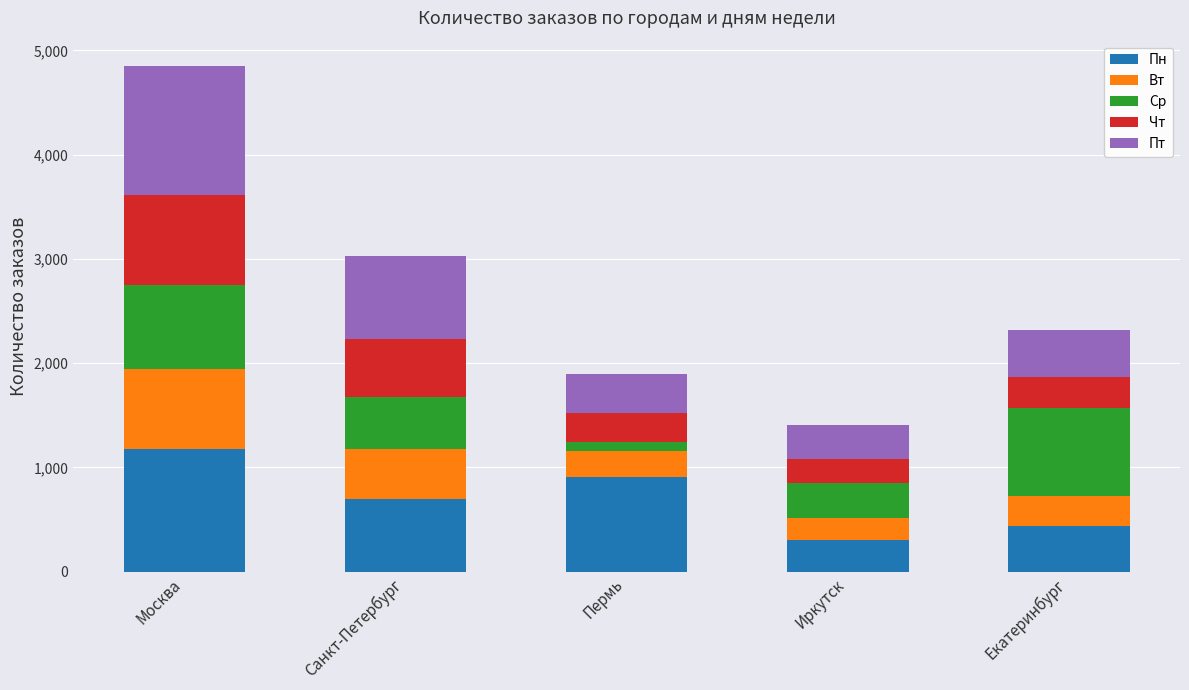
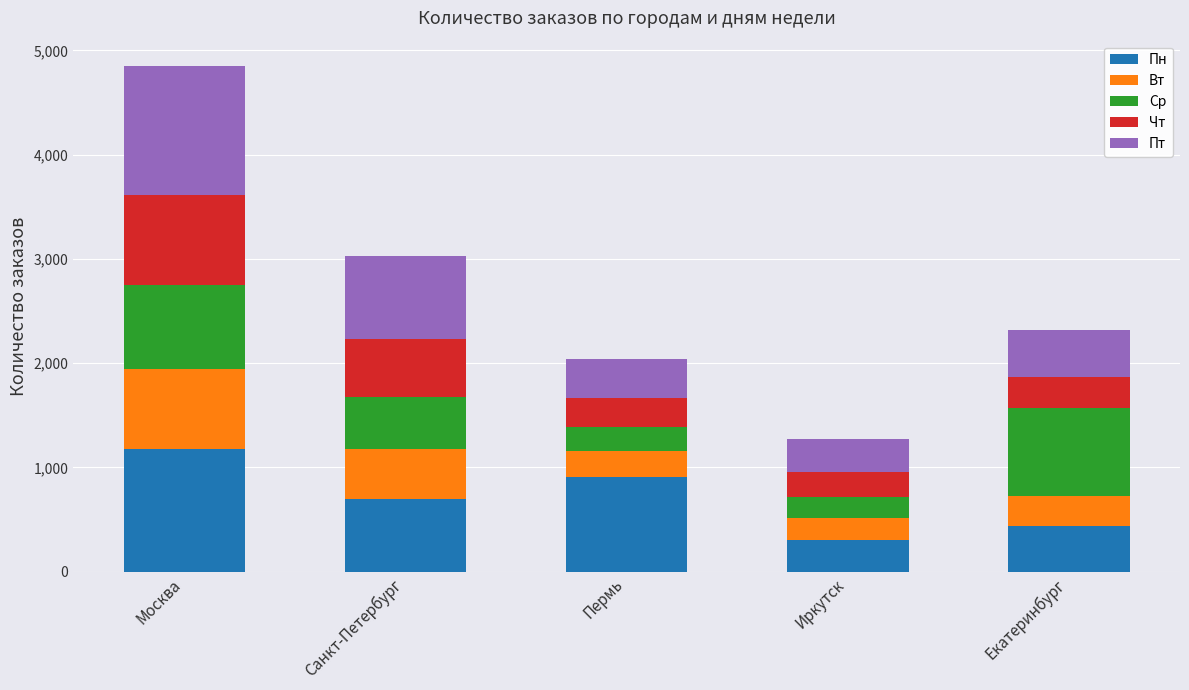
Ср, Пермь: 80 -> 230
Ср, Иркутск: 330 -> 200
